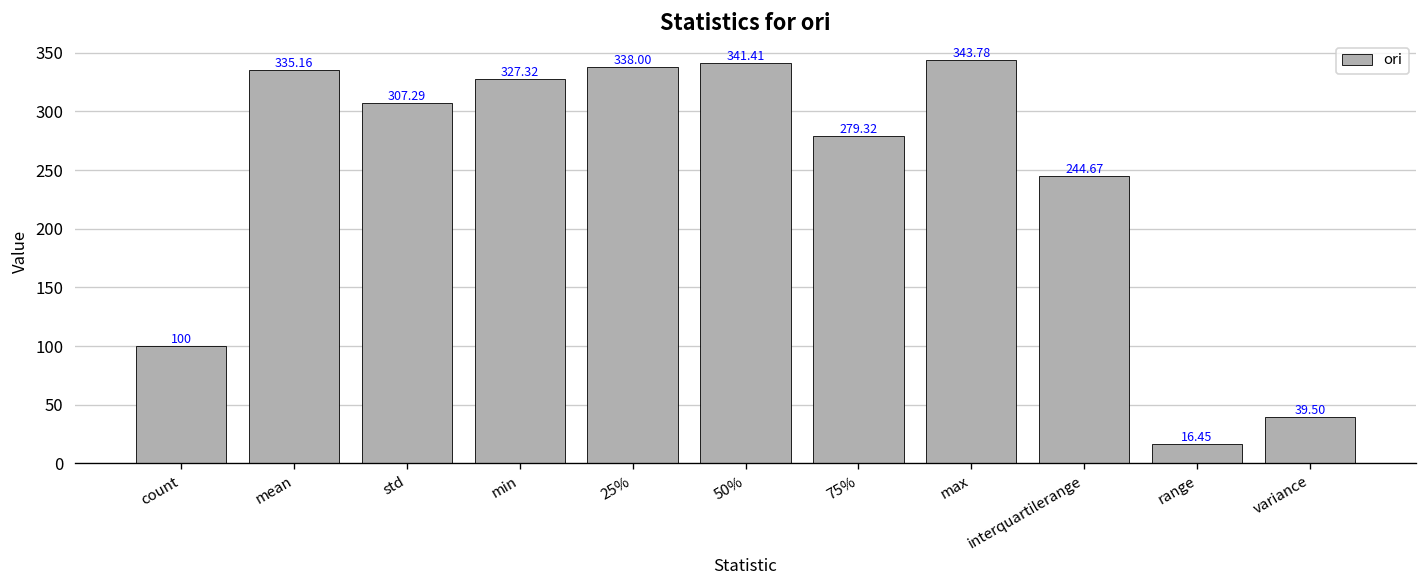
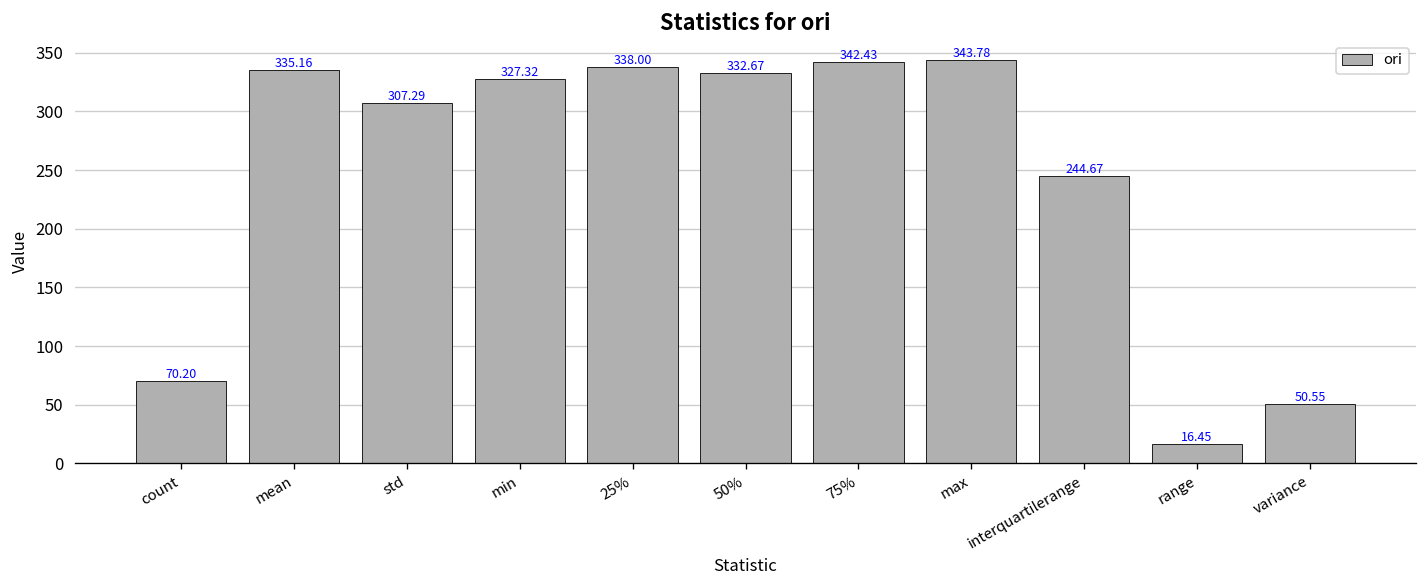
count: 100 -> 70.20
50%: 341.41 -> 332.67
75%: 279.32 -> 342.43
variance: 39.50 -> 50.55
